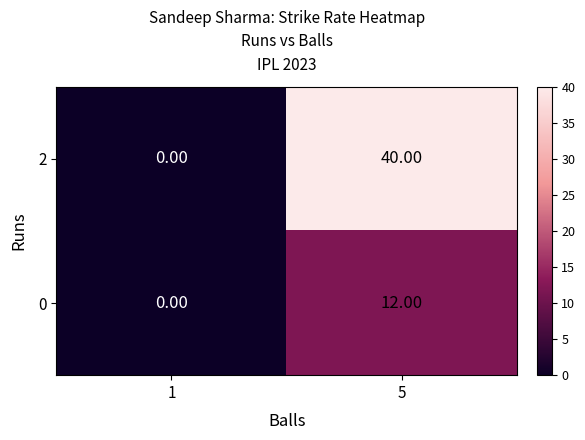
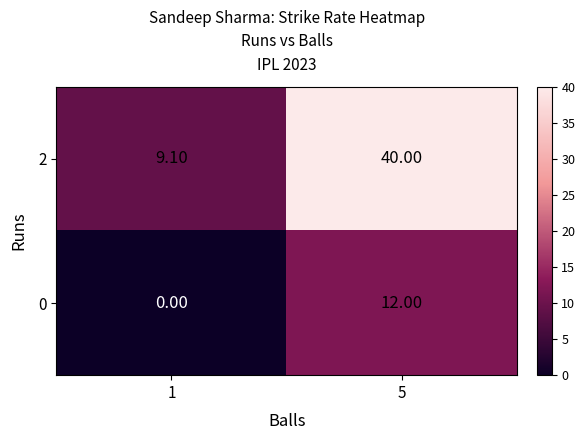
2, 1: 0.00 -> 9.10
